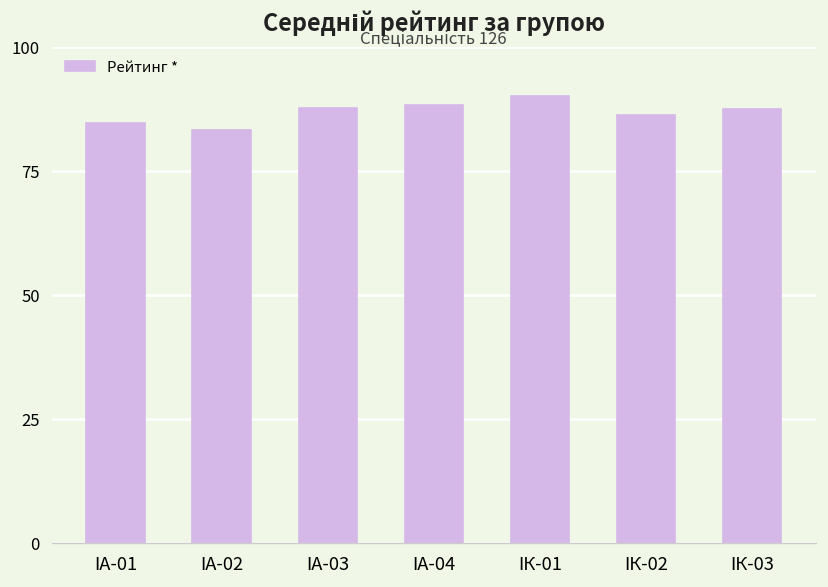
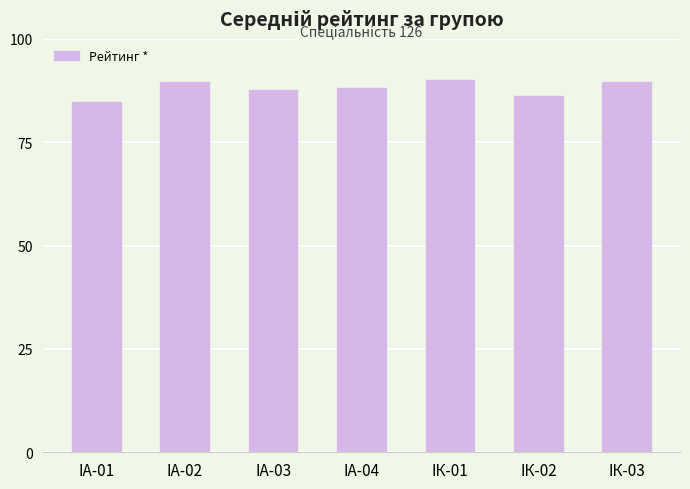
ІА-02: 83 -> 90
ІК-03: 88 -> 90
